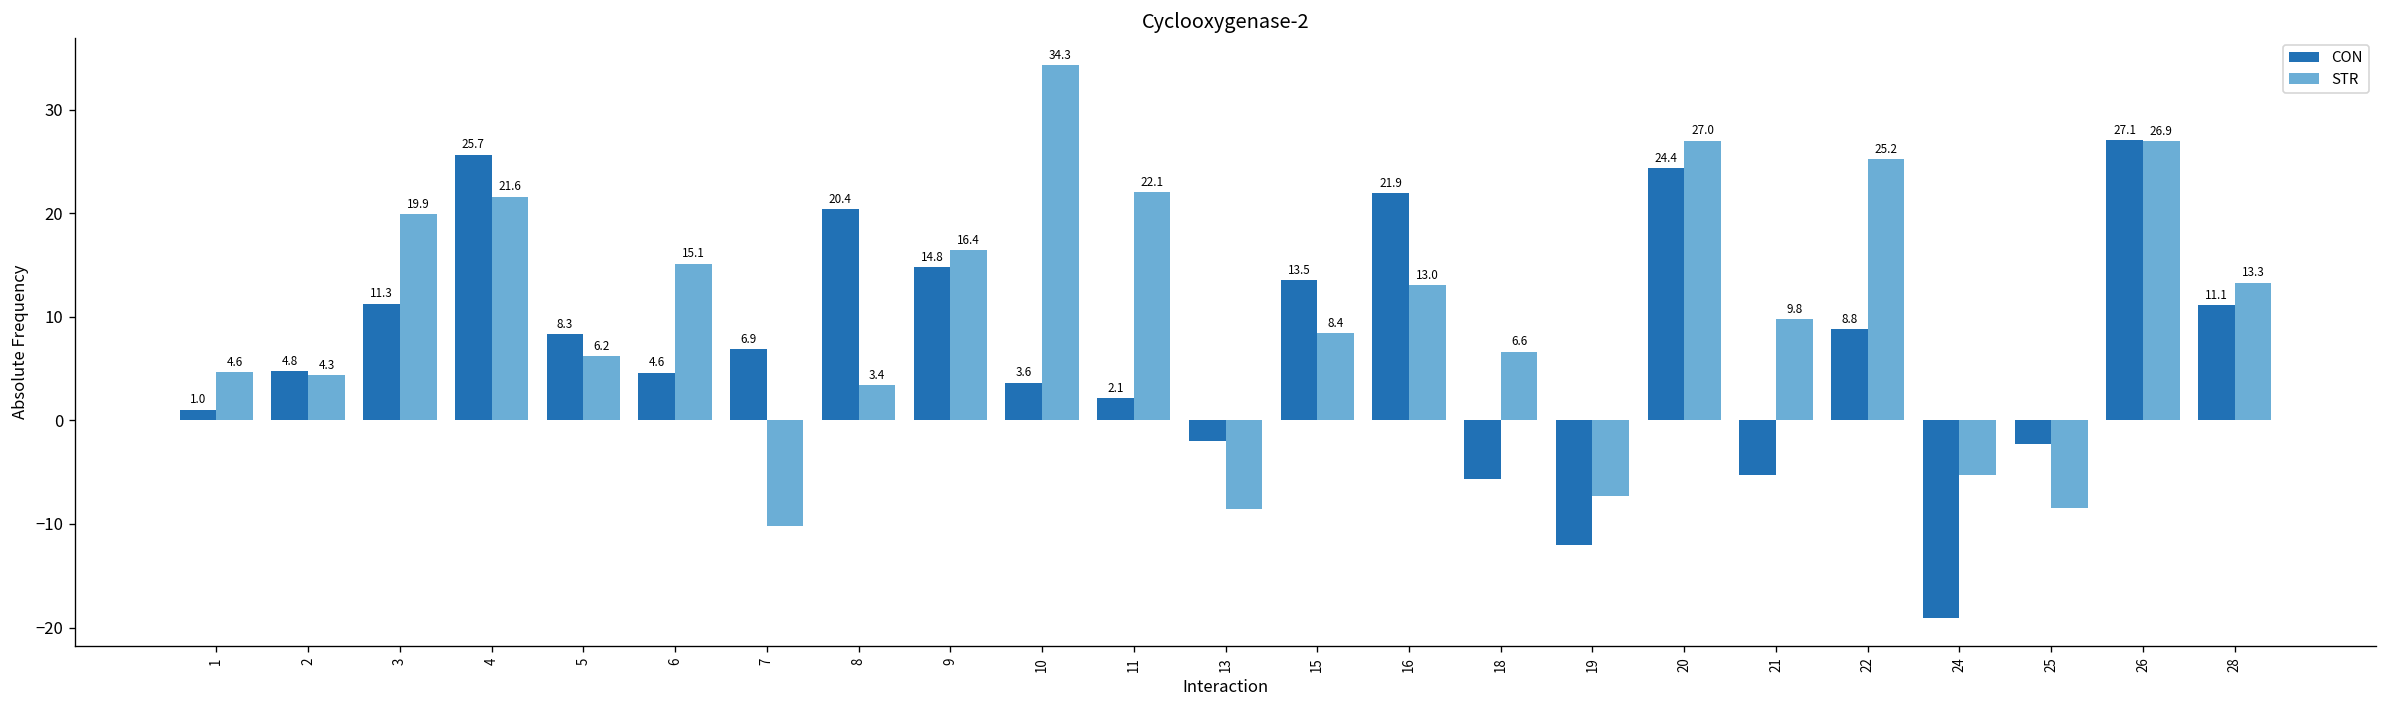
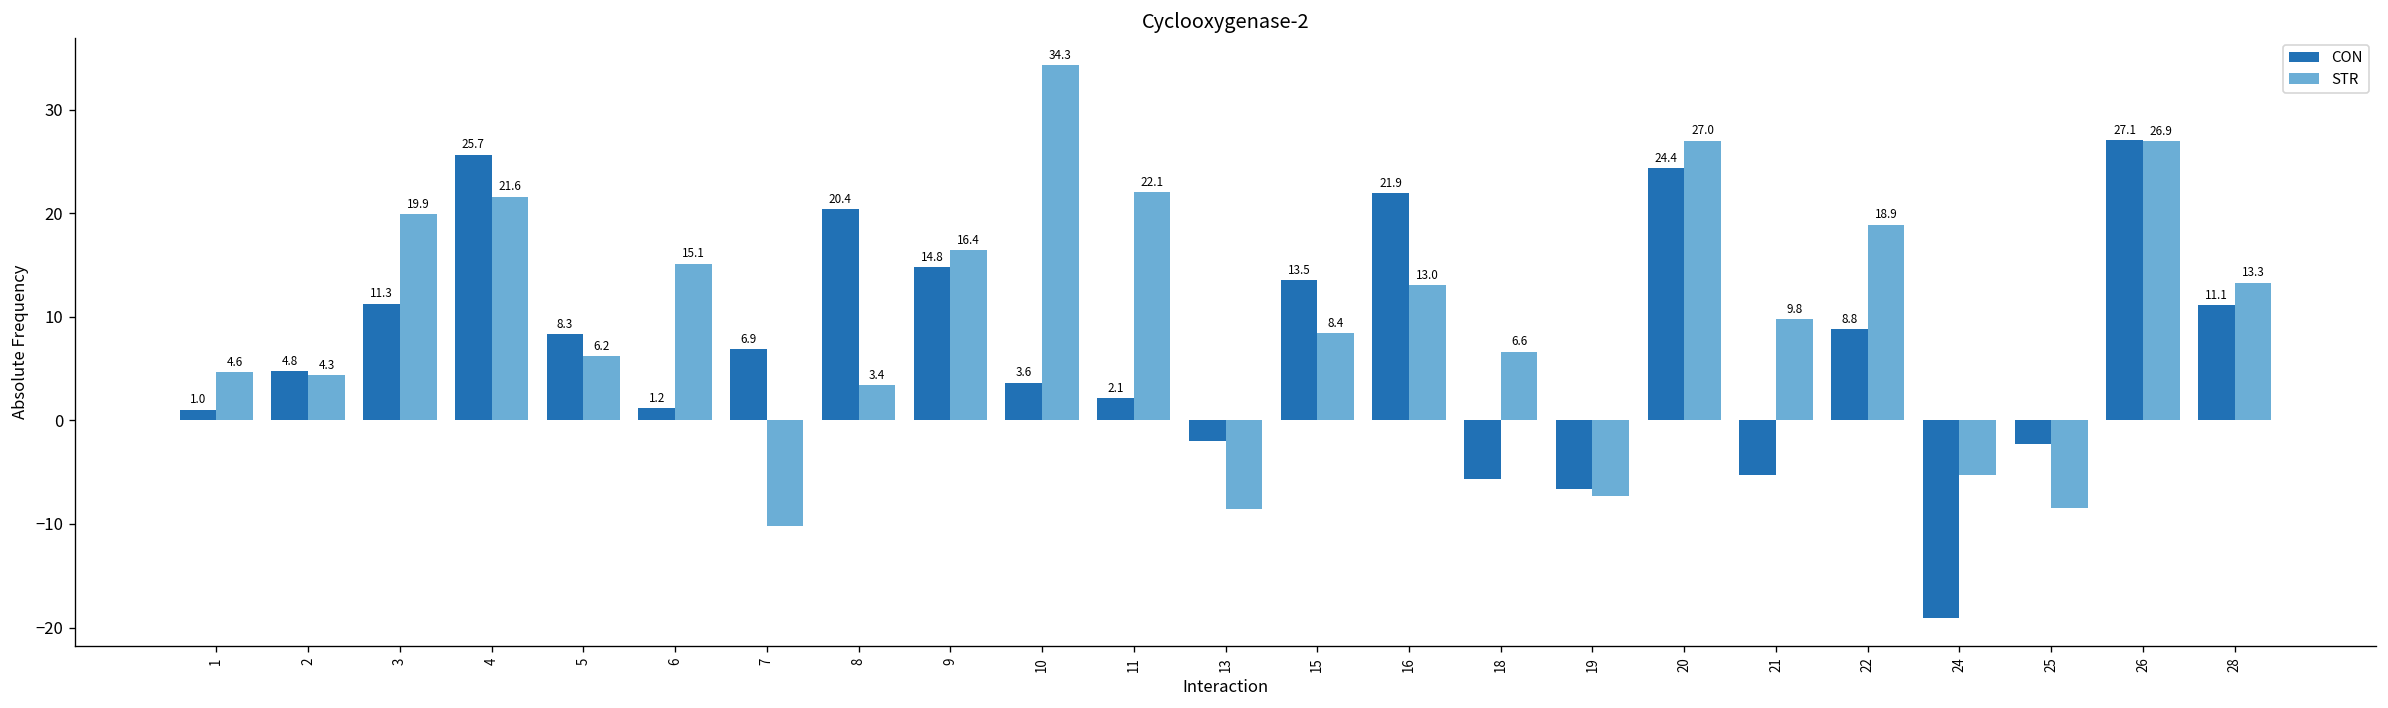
CON, 6: 4.6 -> 1.2
CON, 19: -12 -> -7
STR, 22: 25.2 -> 18.9
